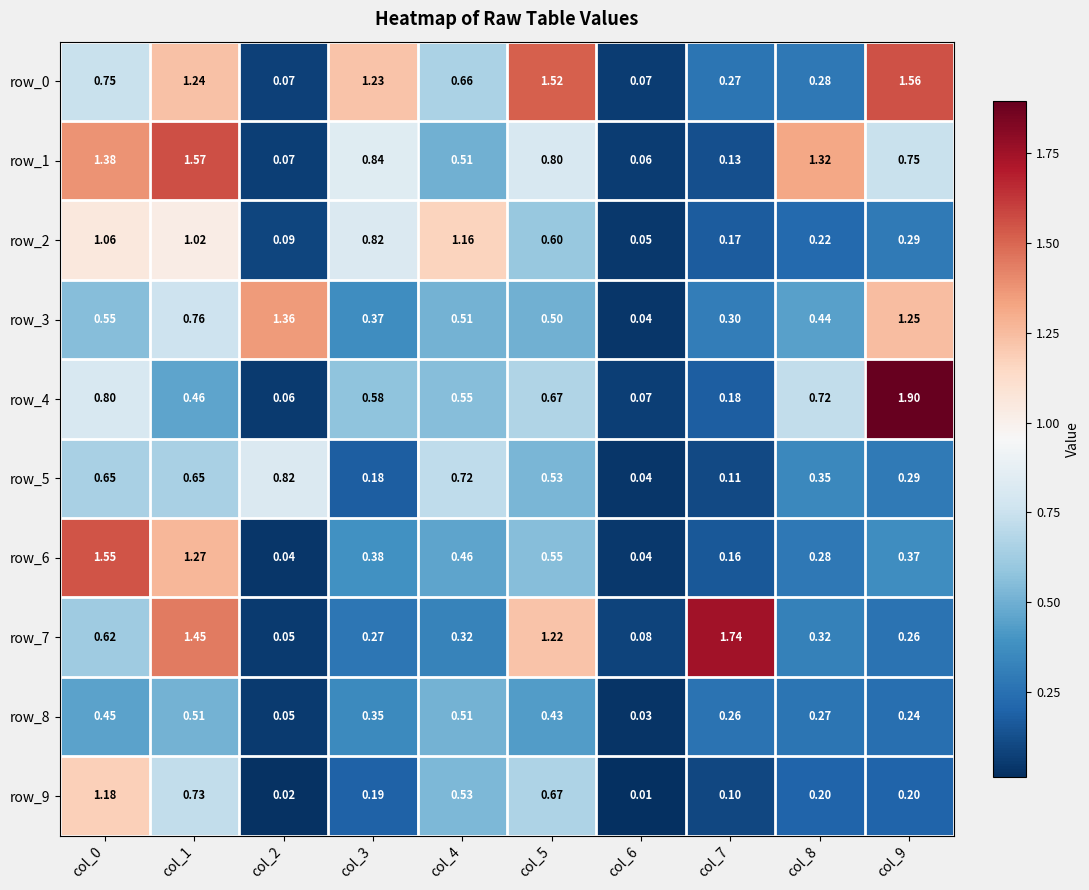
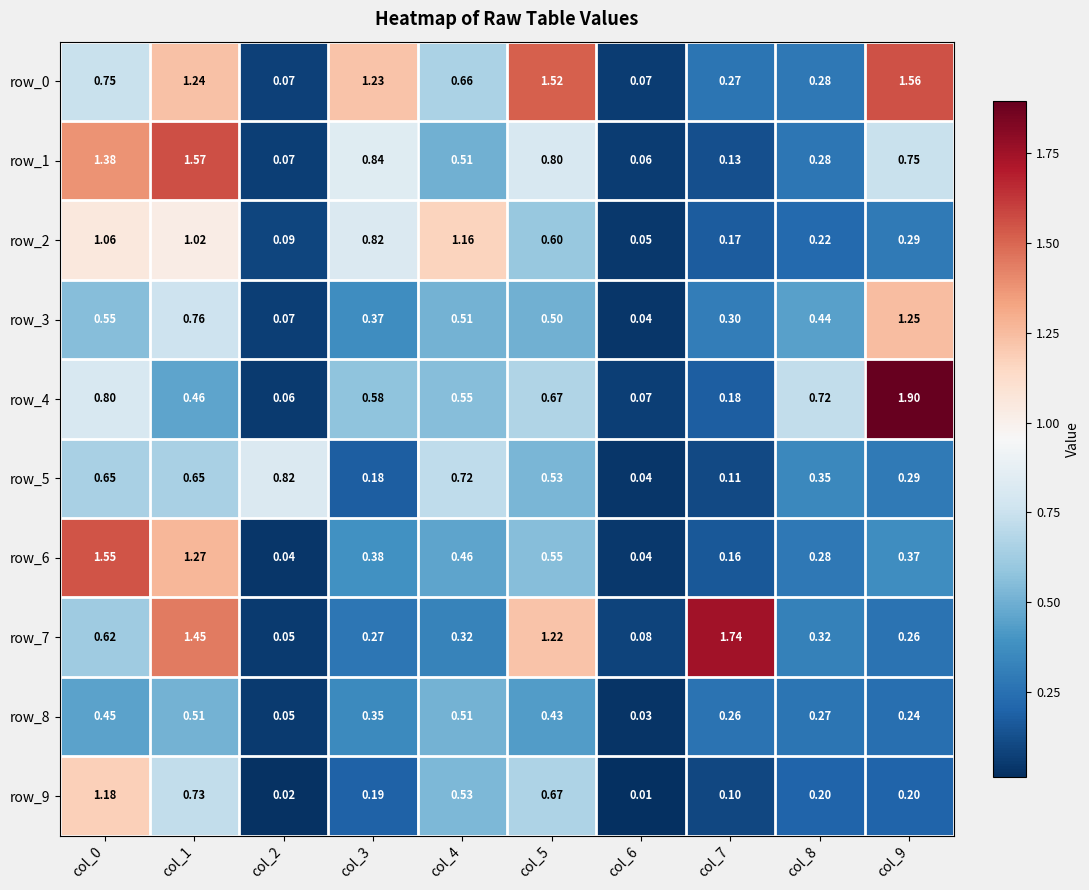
row_1, col_8: 1.32 -> 0.28
row_3, col_2: 1.36 -> 0.07
